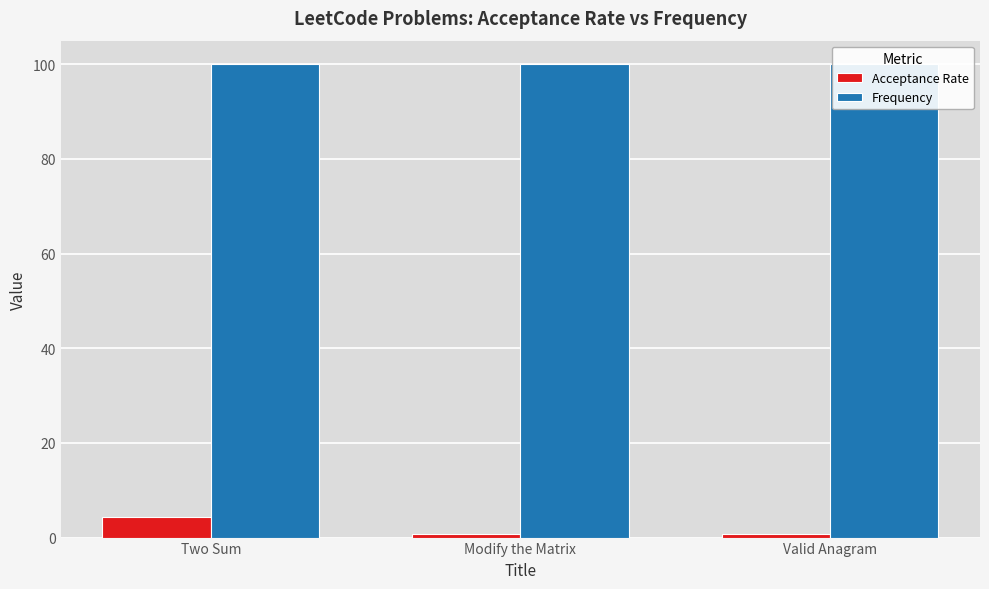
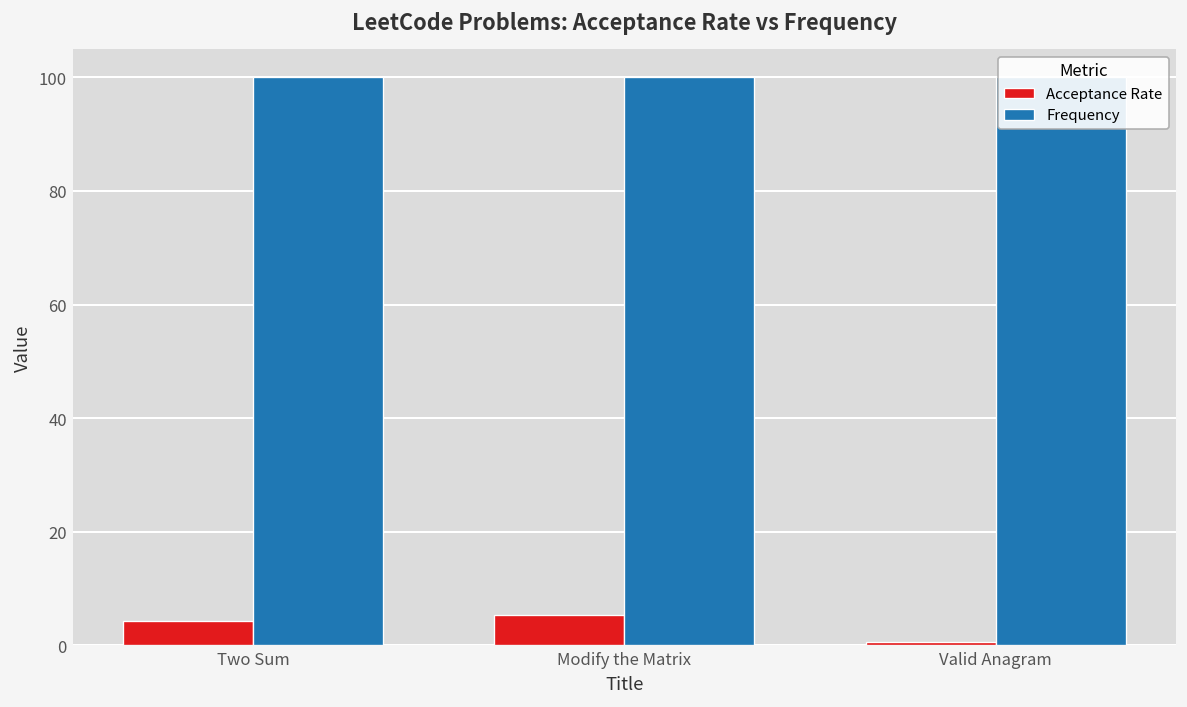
Acceptance Rate, Modify the Matrix: 1 -> 5
